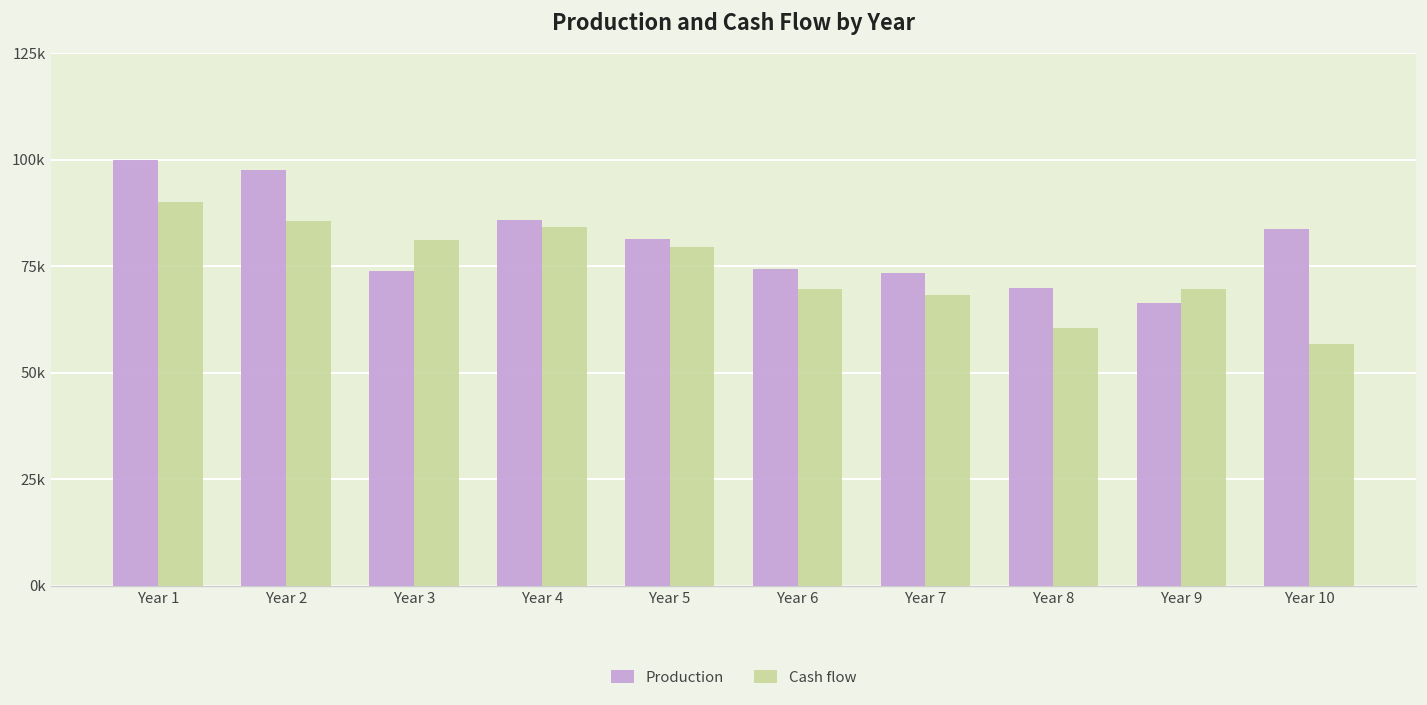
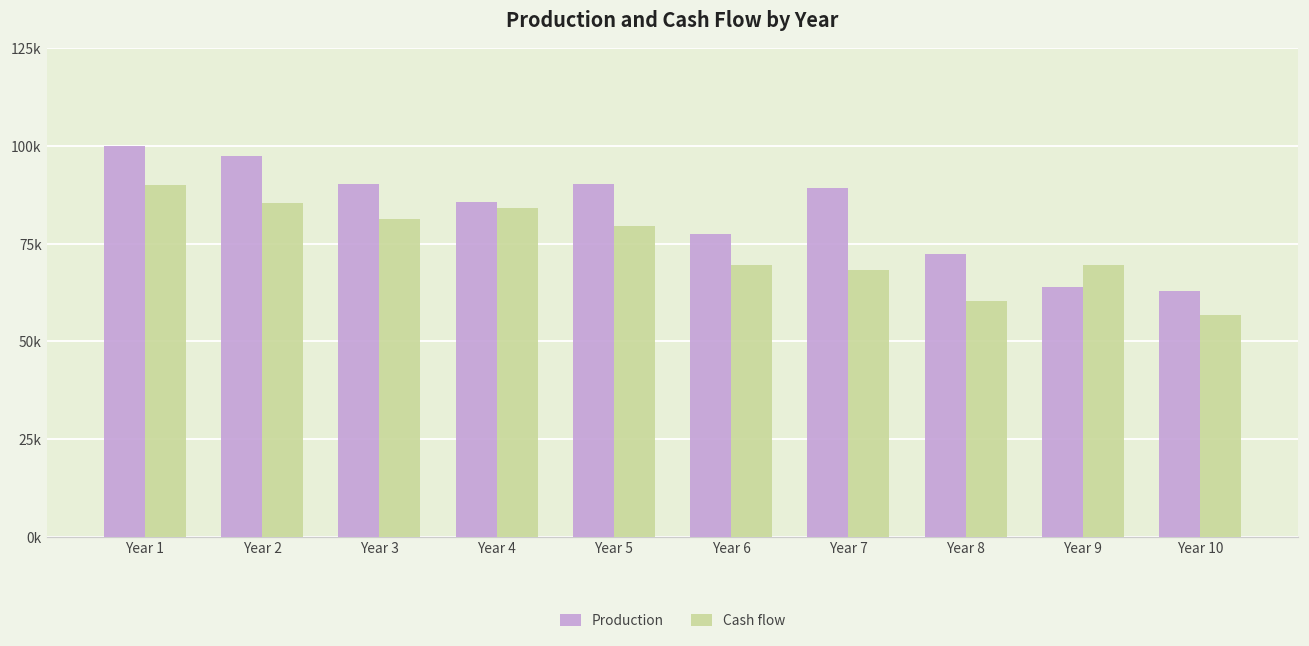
Production, Year 3: 74000 -> 90000
Production, Year 5: 81000 -> 90000
Production, Year 6: 74000 -> 77000
Production, Year 7: 74000 -> 89000
Production, Year 8: 70000 -> 72000
Production, Year 9: 66000 -> 64000
Production, Year 10: 84000 -> 63000
